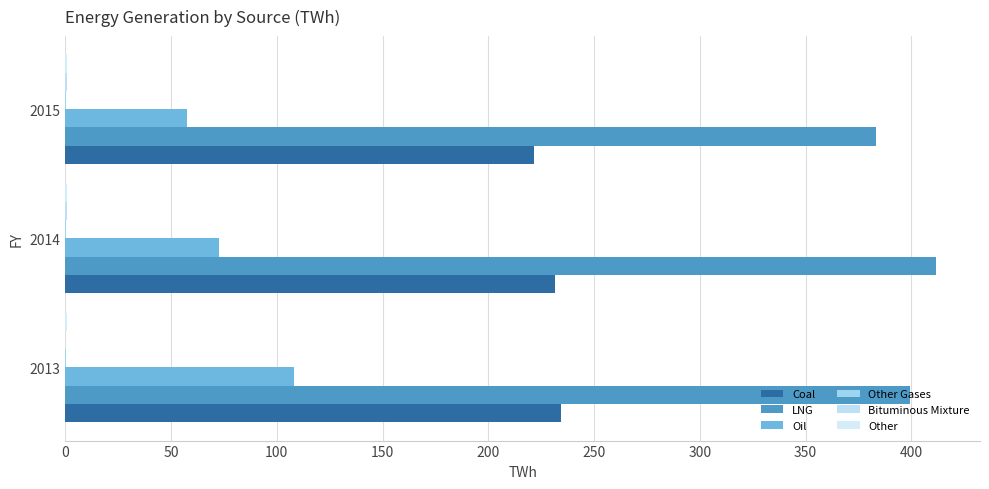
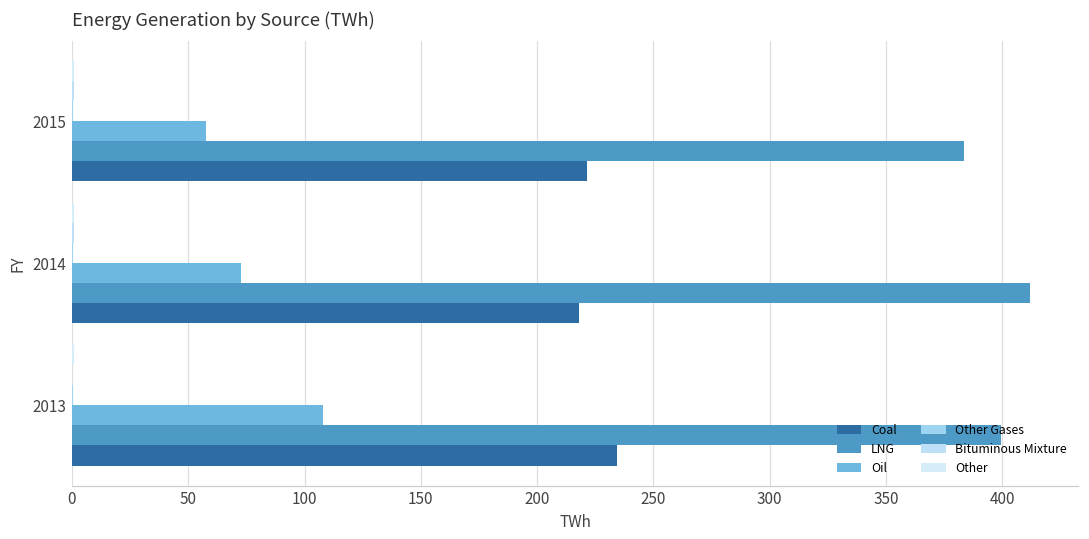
Coal, 2014: 231 -> 218
